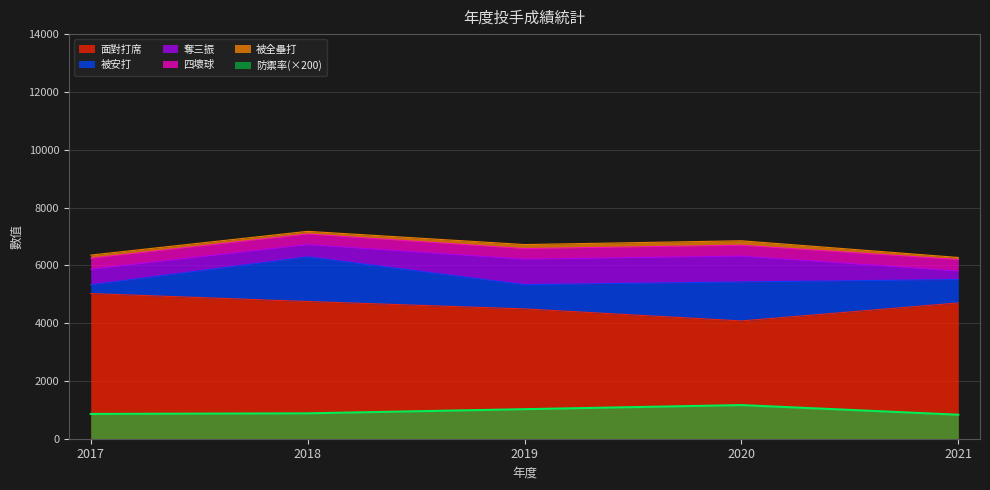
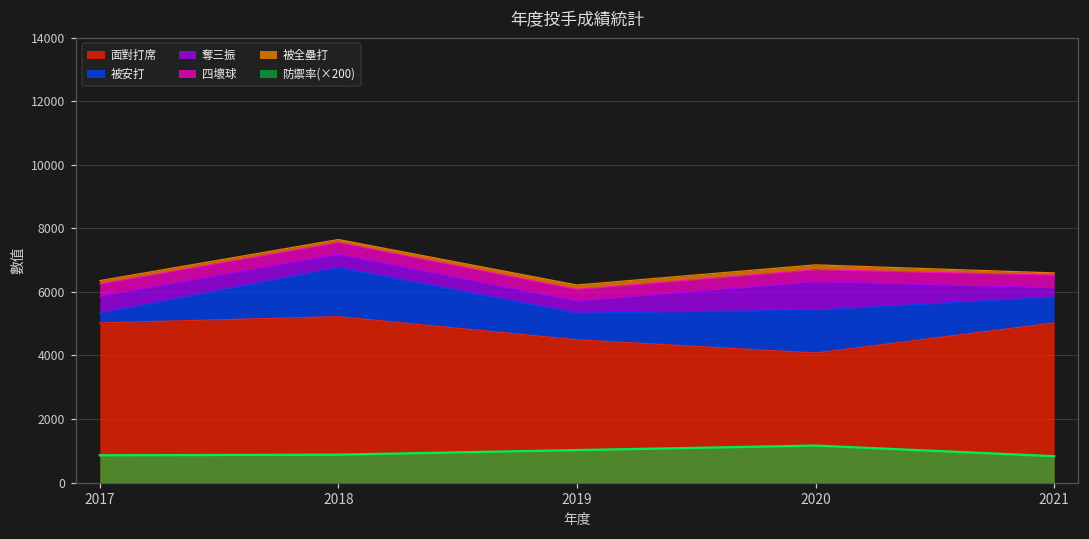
面對打席, 2018: 4700 -> 5200
奪三振, 2019: 900 -> 400
面對打席, 2021: 4700 -> 5000
